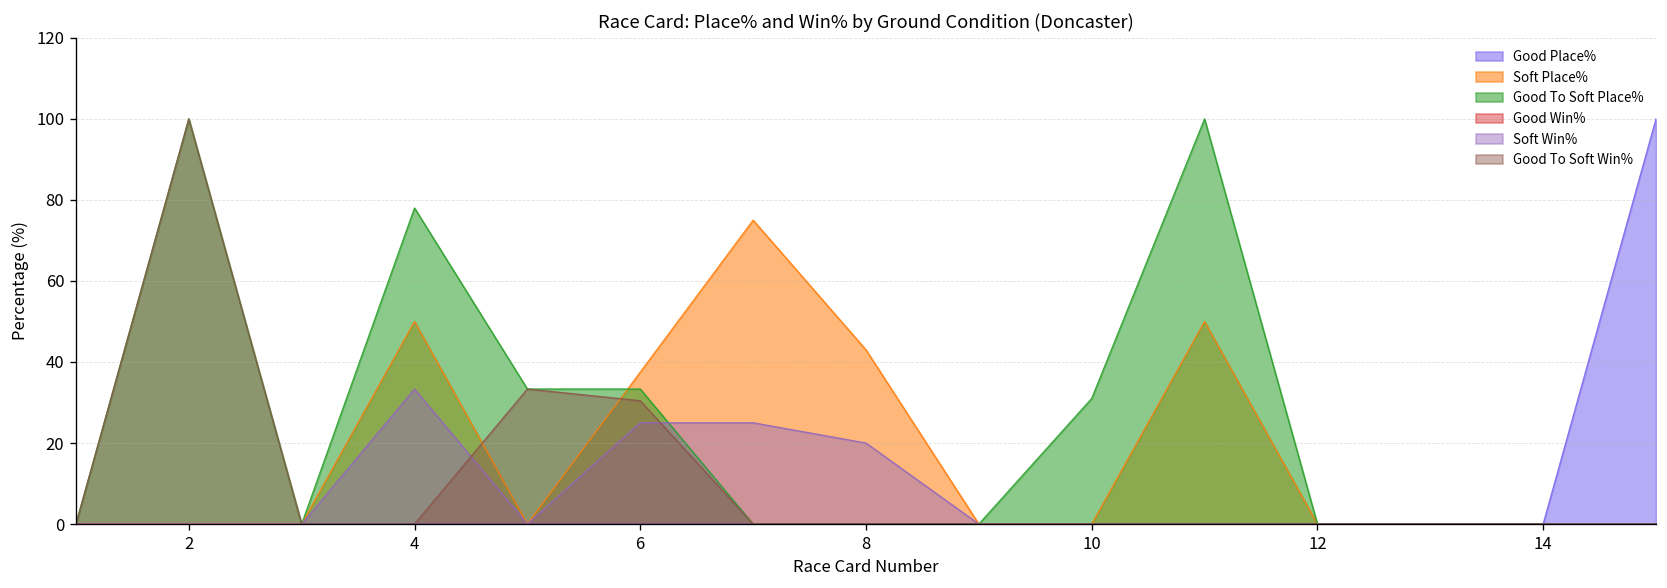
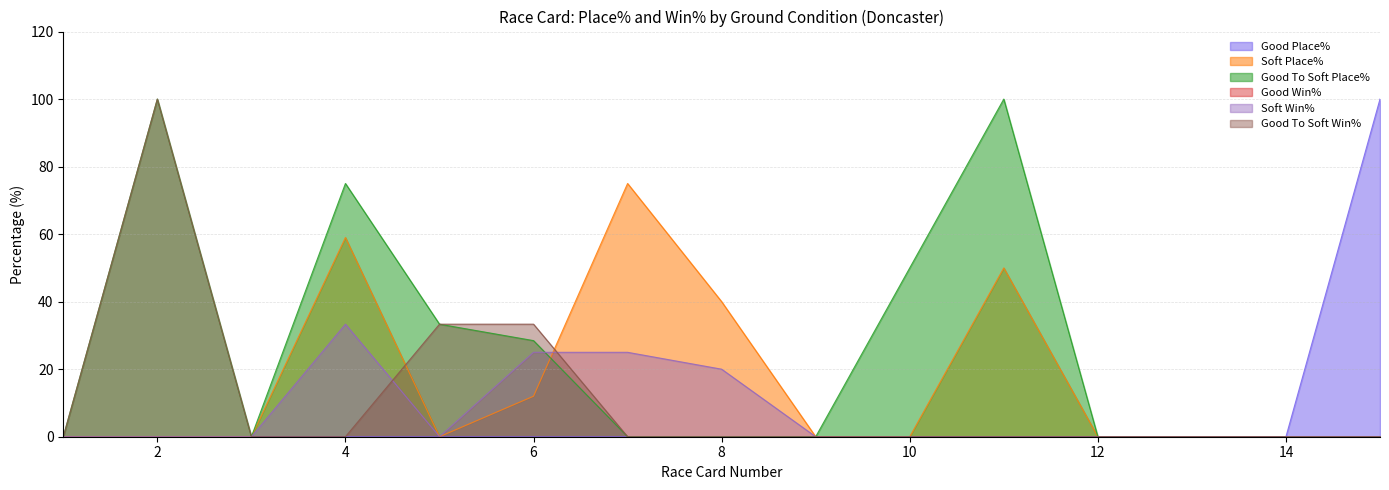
Soft Place%, 4: 50 -> 59
Good To Soft Place%, 4: 78 -> 75
Soft Place%, 6: 38 -> 12
Good To Soft Place%, 6: 33 -> 28
Good To Soft Win%, 6: 30 -> 33
Soft Place%, 8: 43 -> 40
Good To Soft Place%, 10: 31 -> 50
